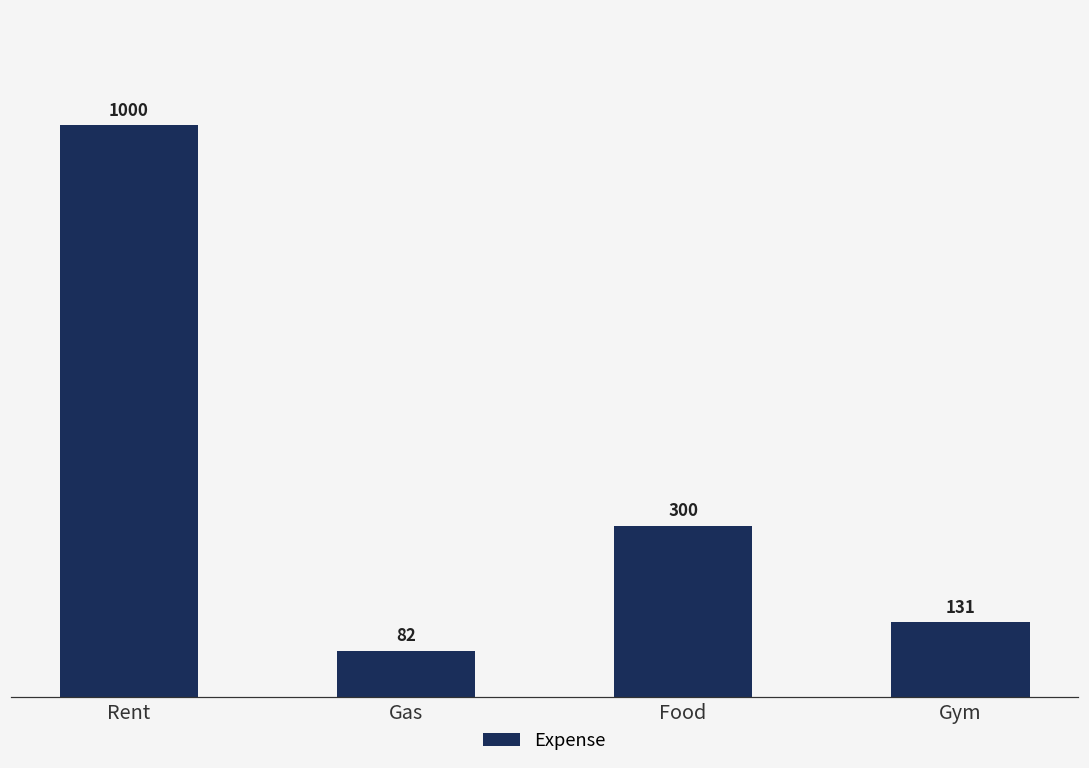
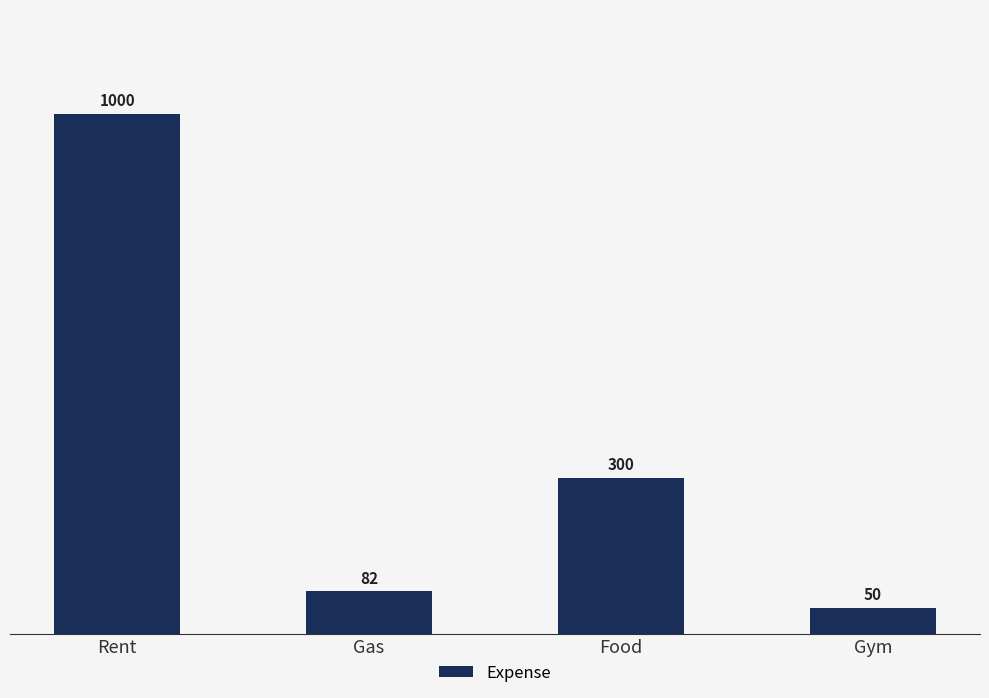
Gym: 131 -> 50
